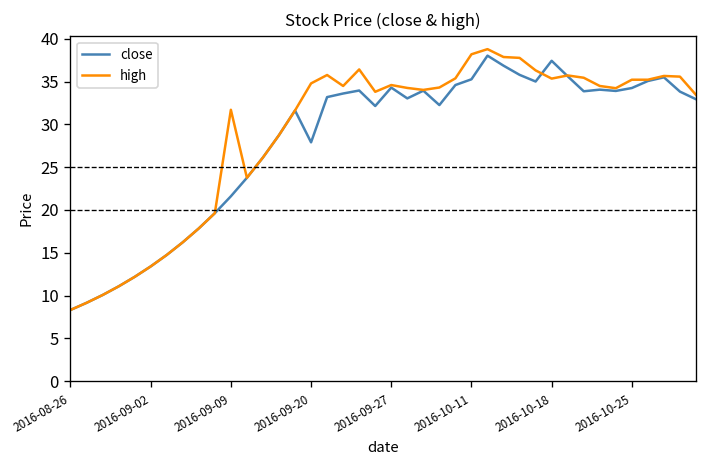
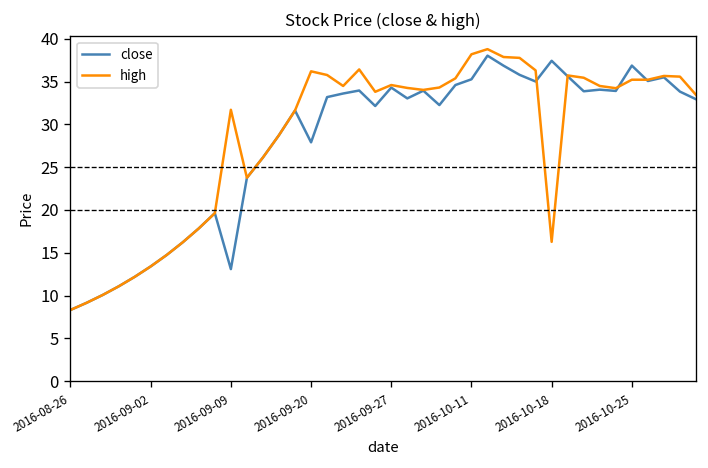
close, 2016-09-09: 22 -> 13
high, 2016-09-20: 35 -> 36
high, 2016-10-18: 35 -> 16
close, 2016-10-25: 34 -> 37
